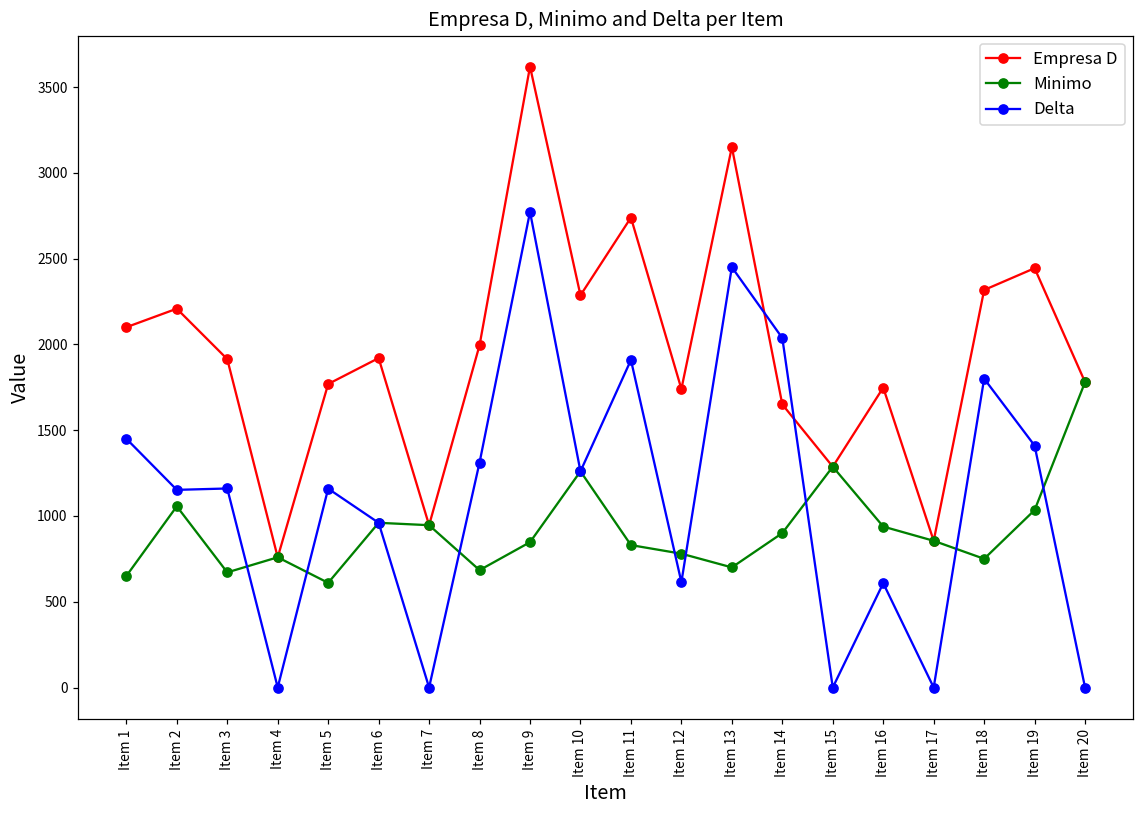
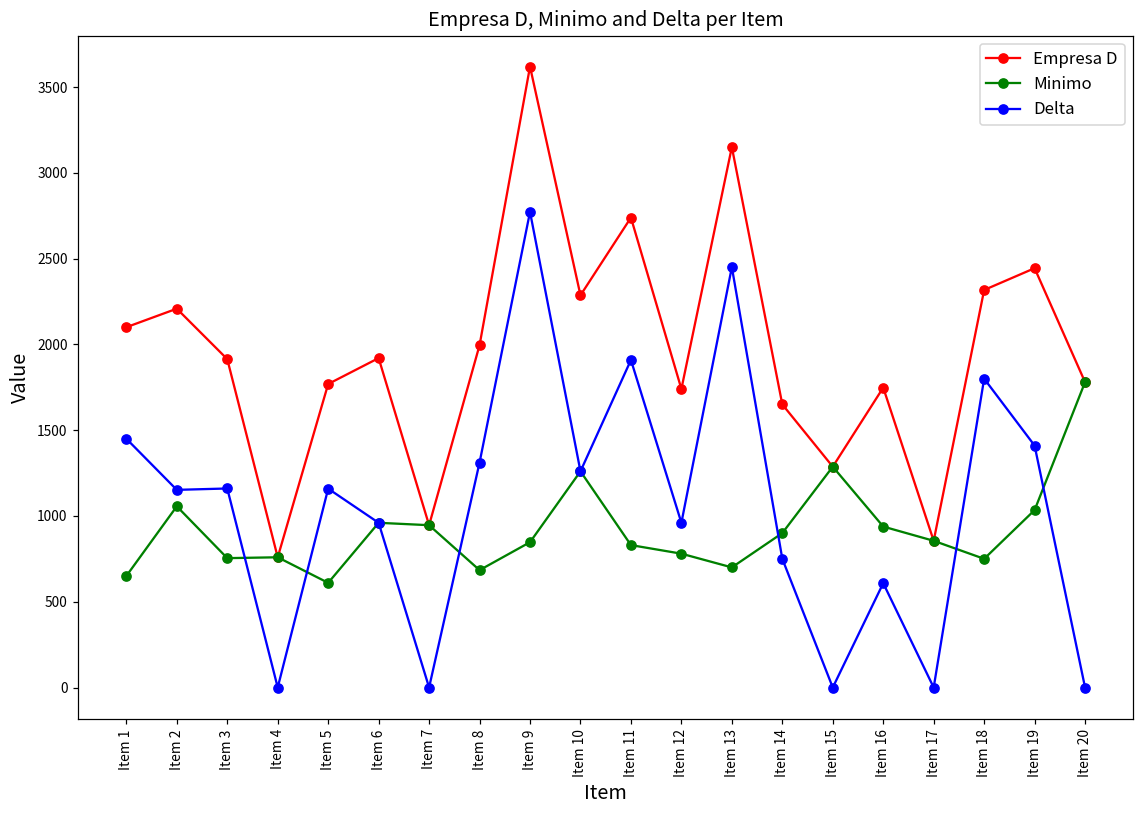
Minimo, Item 3: 670 -> 750
Delta, Item 12: 610 -> 960
Delta, Item 14: 2040 -> 750
